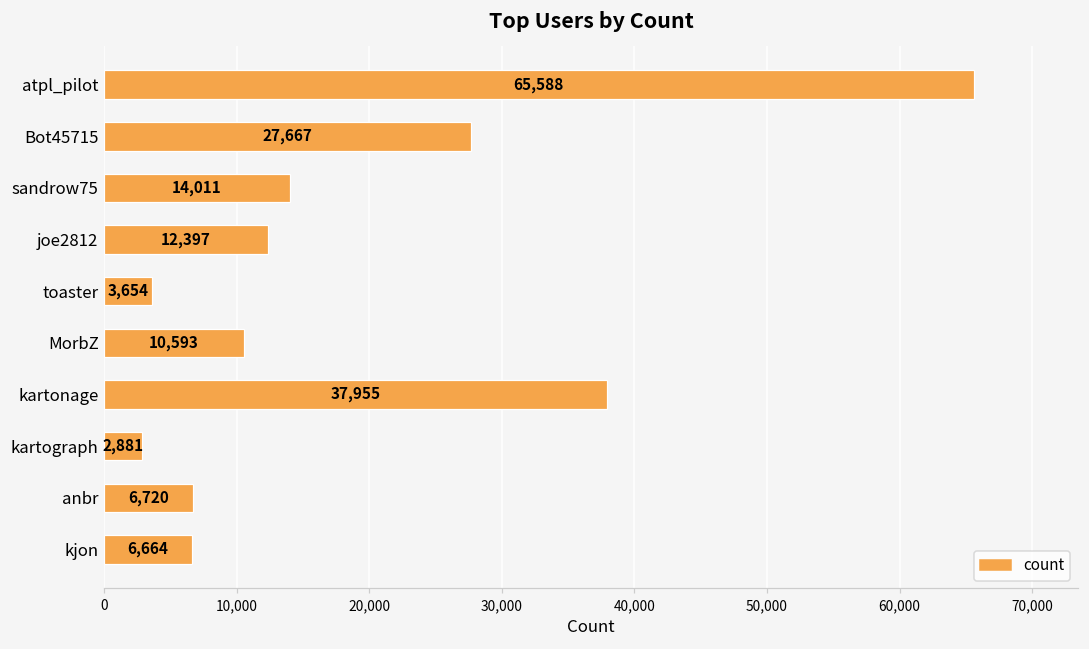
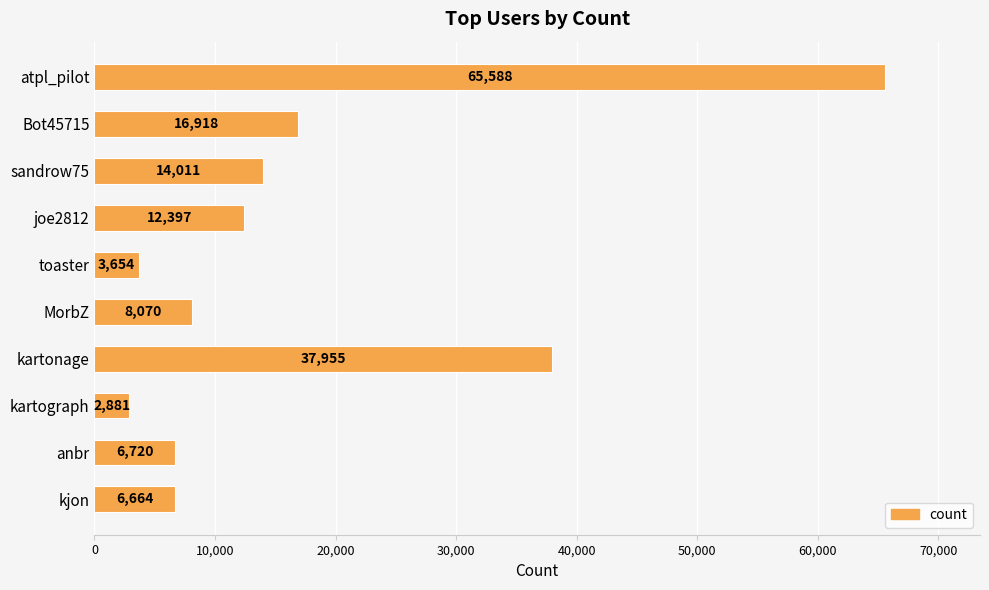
Bot45715: 27,667 -> 16,918
MorbZ: 10,593 -> 8,070
